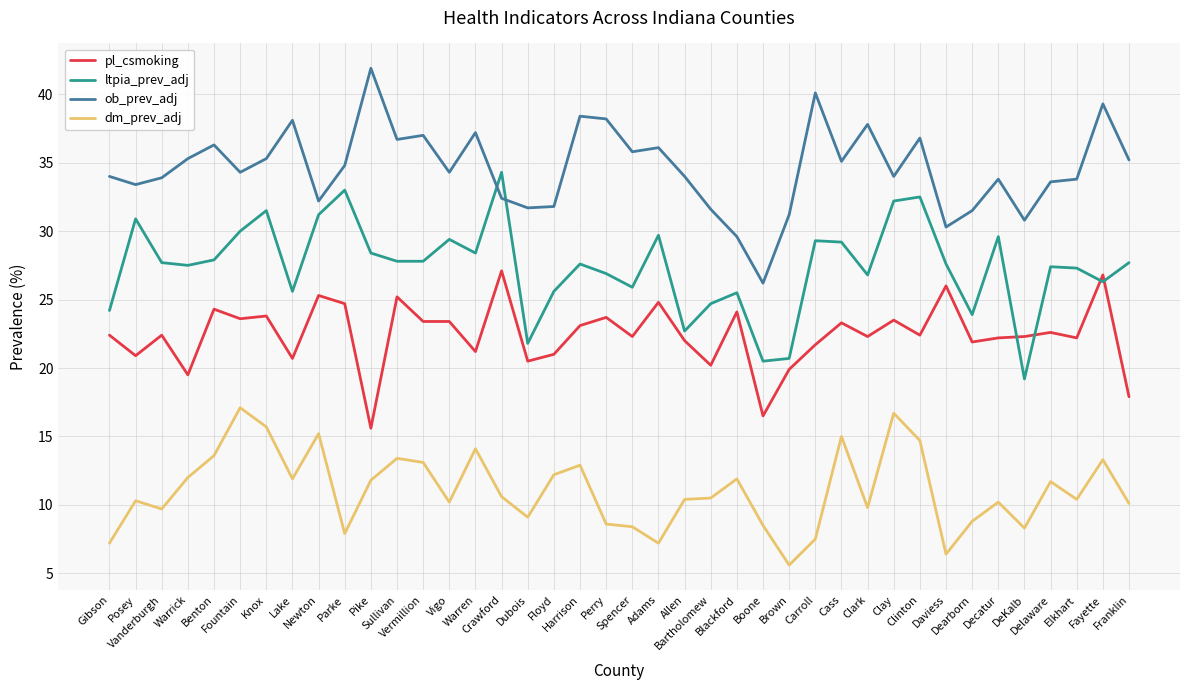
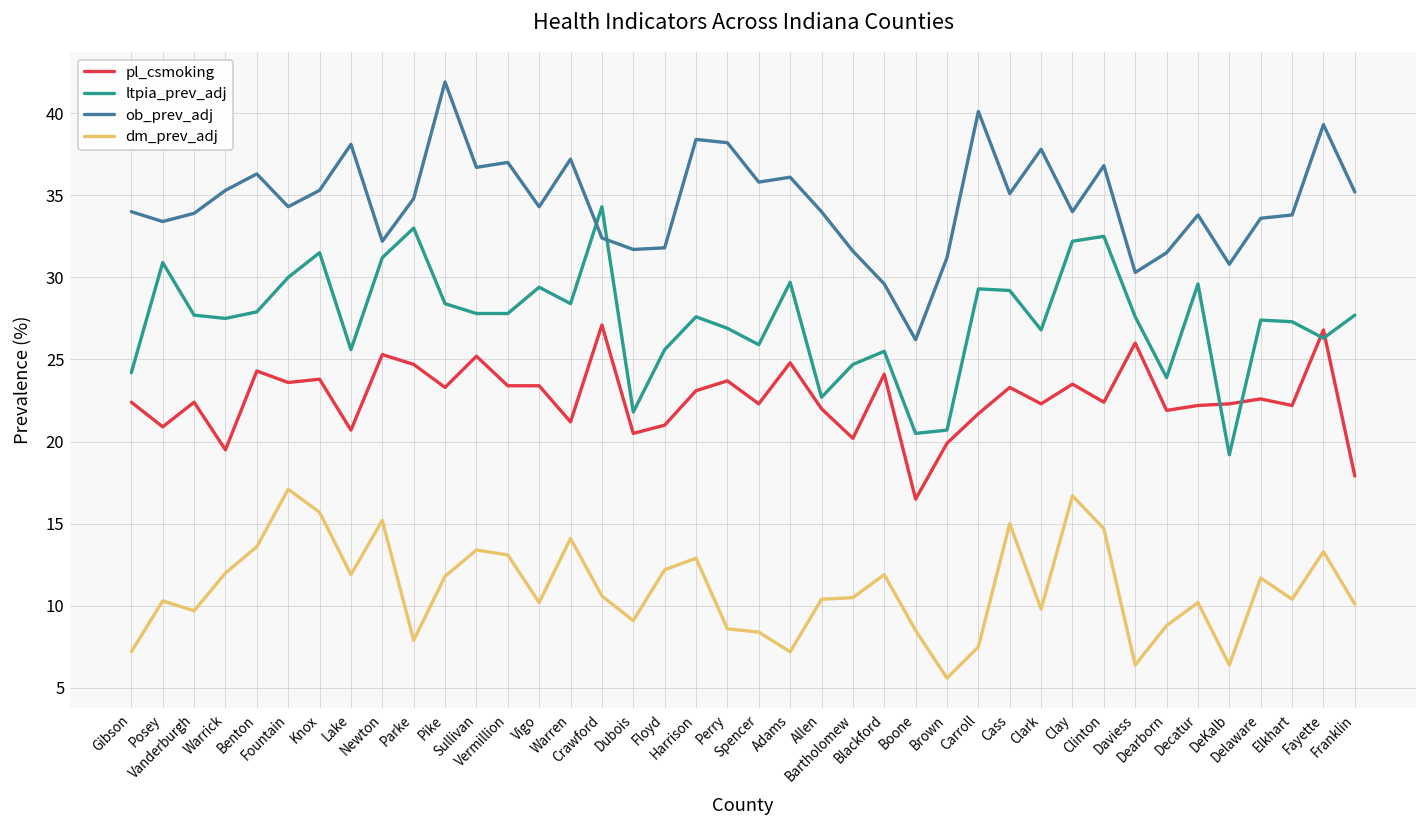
pl_csmoking, Pike: 15.6 -> 23.3
dm_prev_adj, DeKalb: 8.3 -> 6.4
